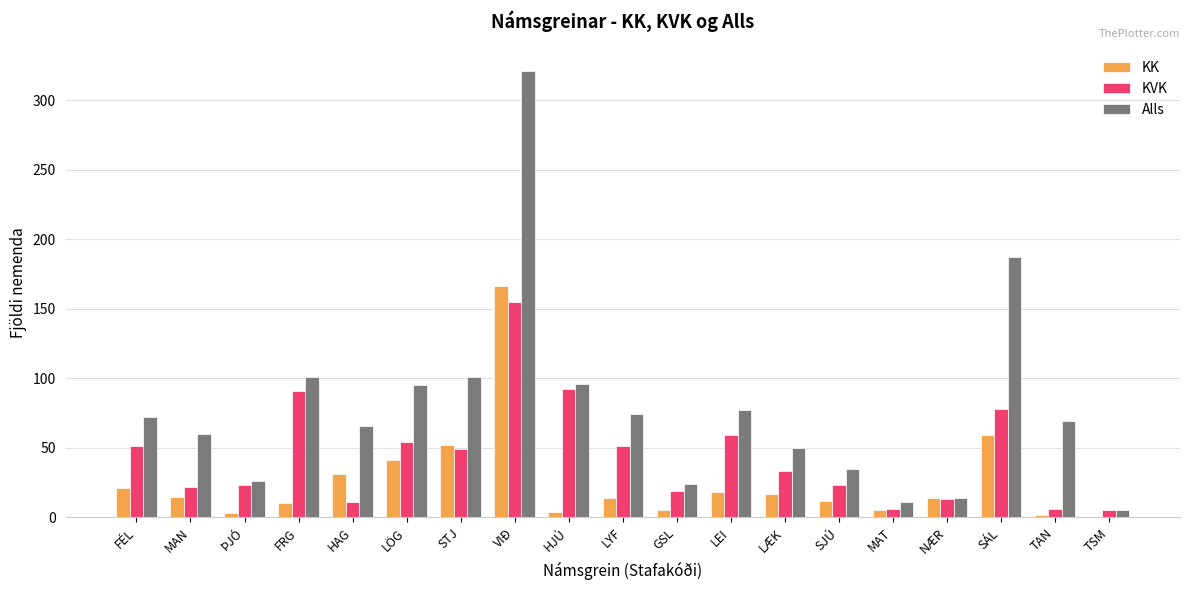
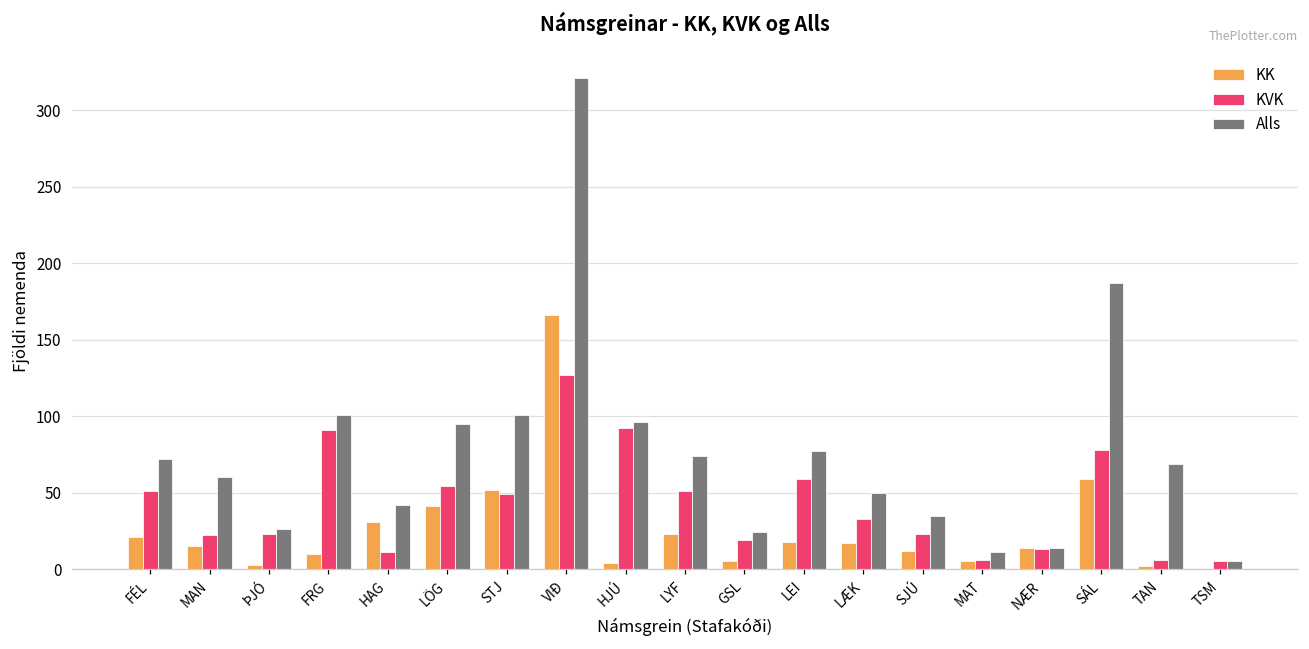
Alls, HAG: 66 -> 42
KVK, VIÐ: 155 -> 127
KK, LYF: 14 -> 23
